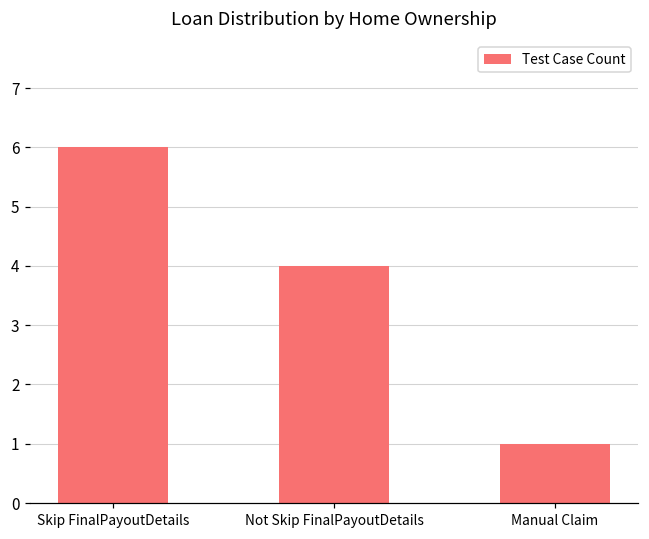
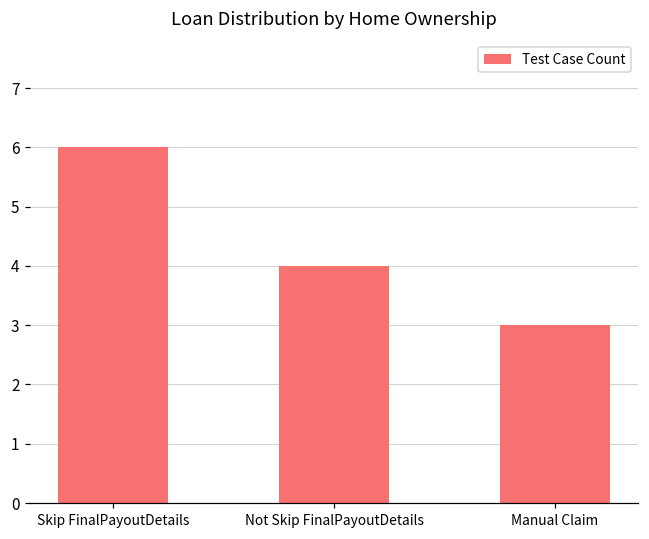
Manual Claim: 1 -> 3
